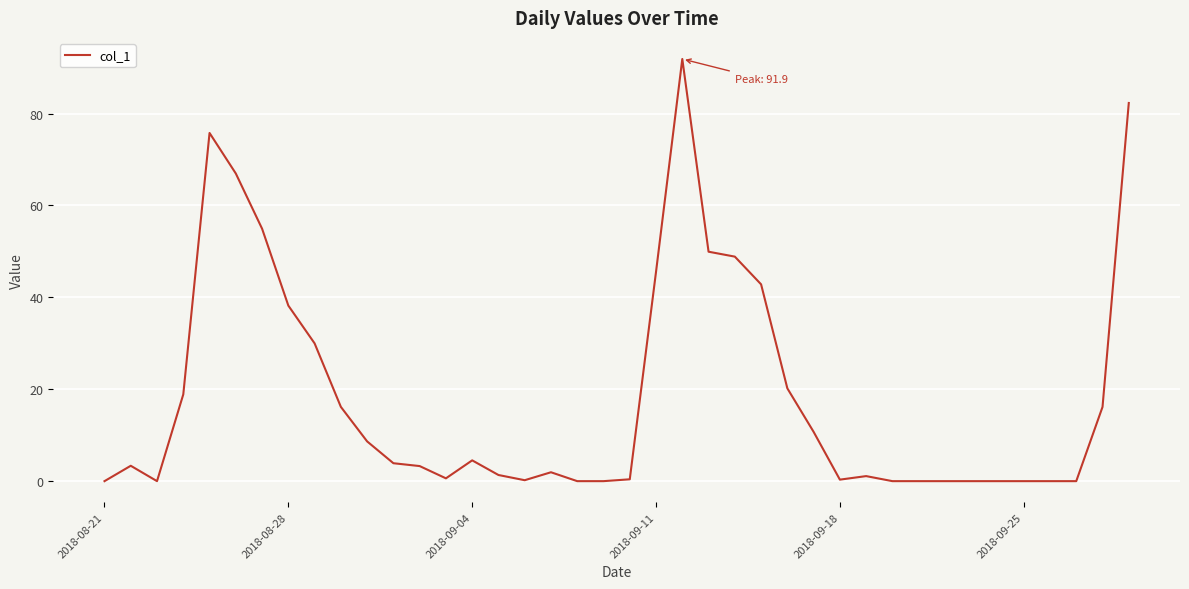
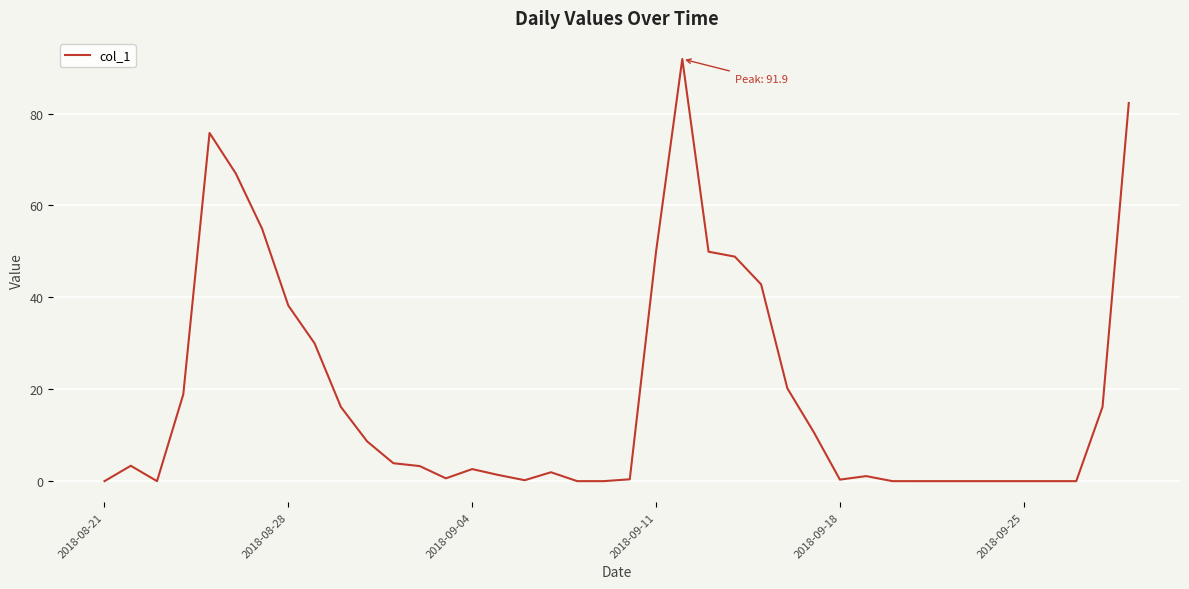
2018-09-04: 5 -> 3
2018-09-11: 46 -> 50
